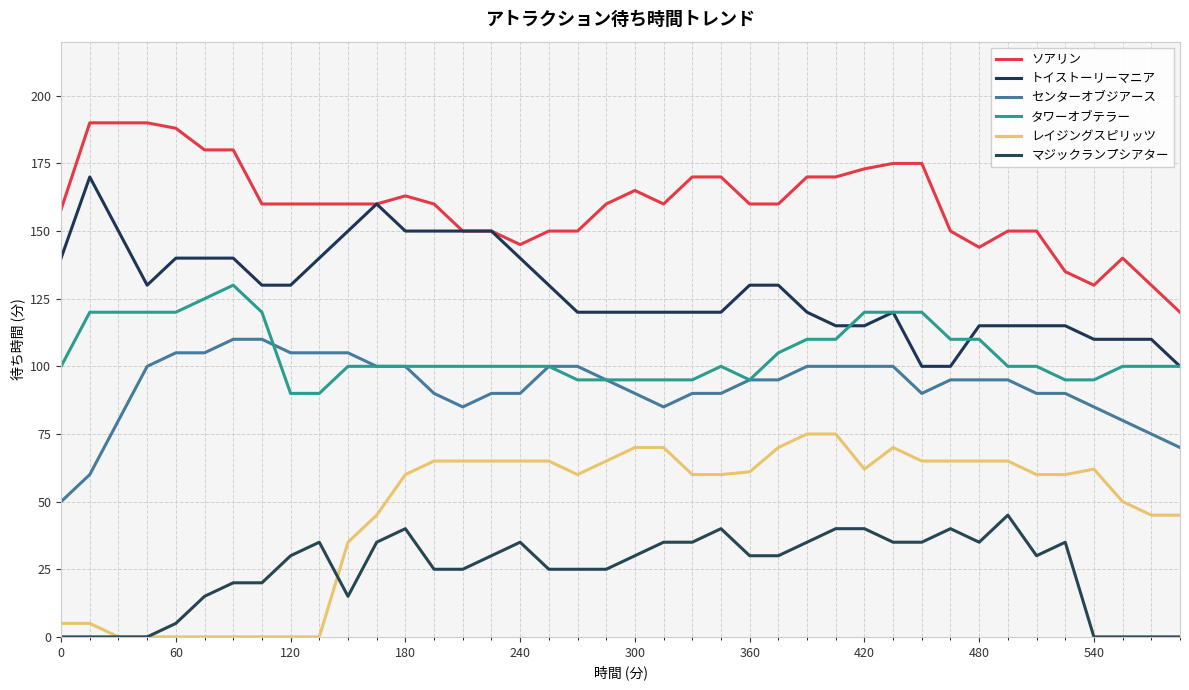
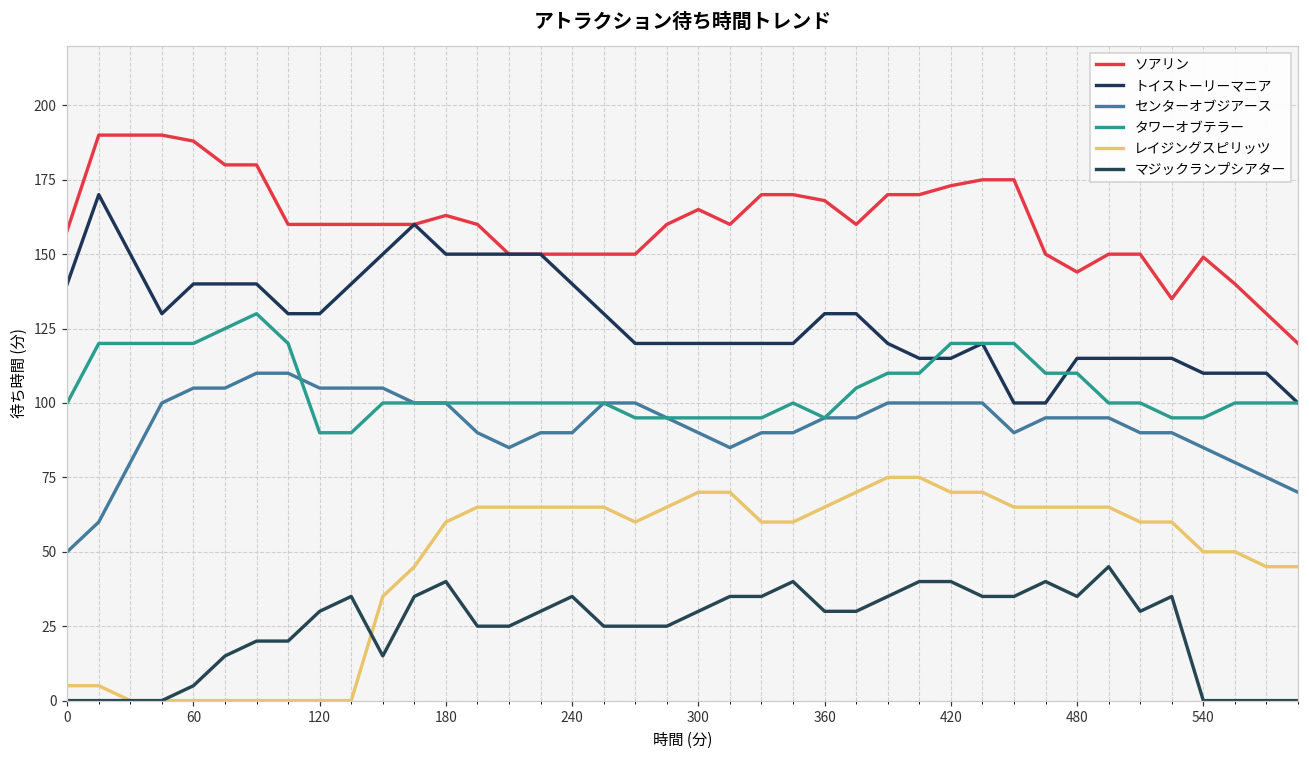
ソアリン, 240: 145 -> 150
ソアリン, 360: 160 -> 168
レイジングスピリッツ, 360: 61 -> 65
レイジングスピリッツ, 420: 62 -> 70
ソアリン, 540: 130 -> 149
レイジングスピリッツ, 540: 62 -> 50
